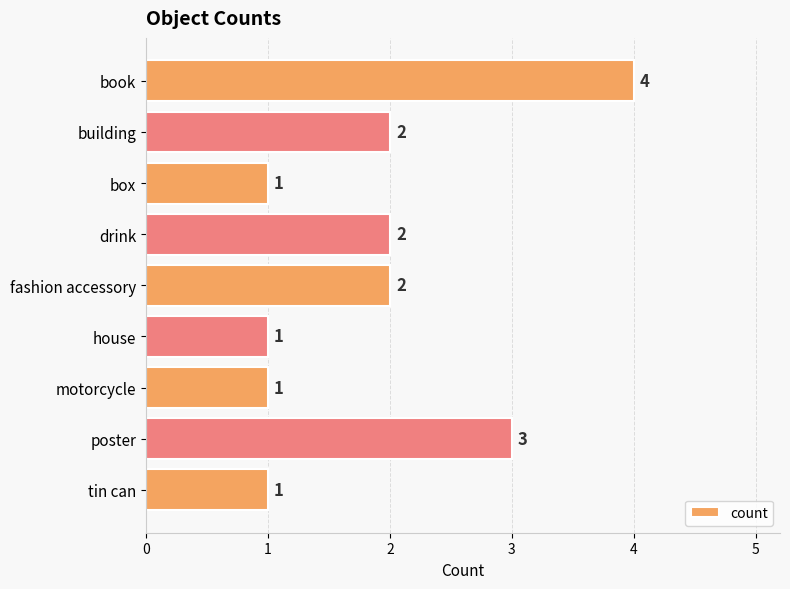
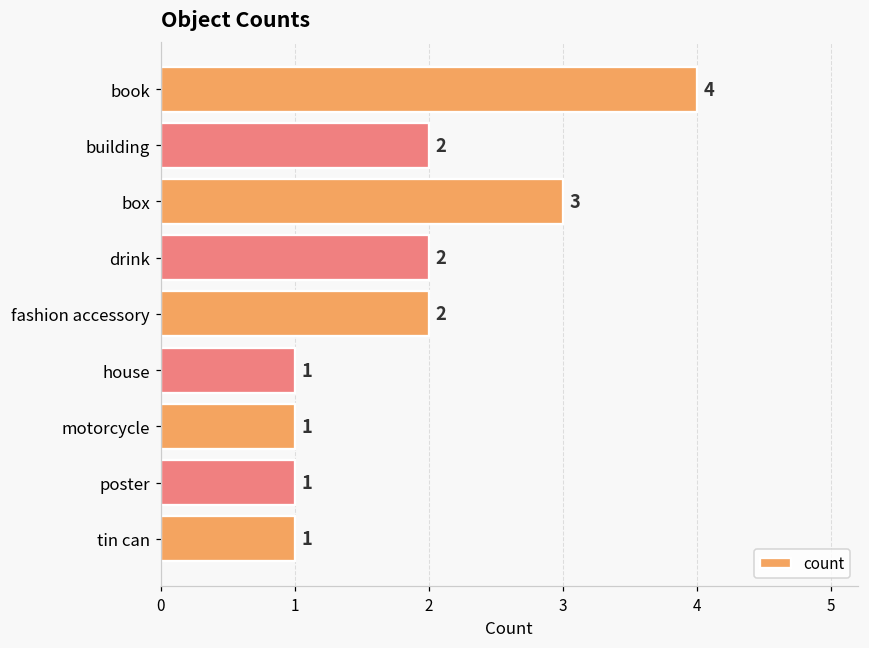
box: 1 -> 3
poster: 3 -> 1
